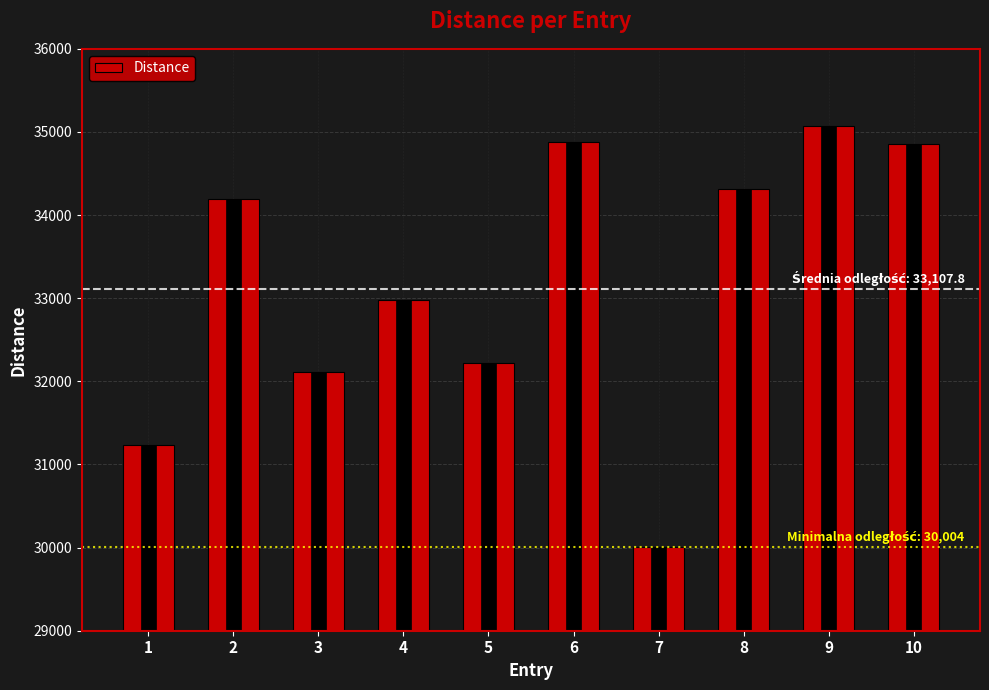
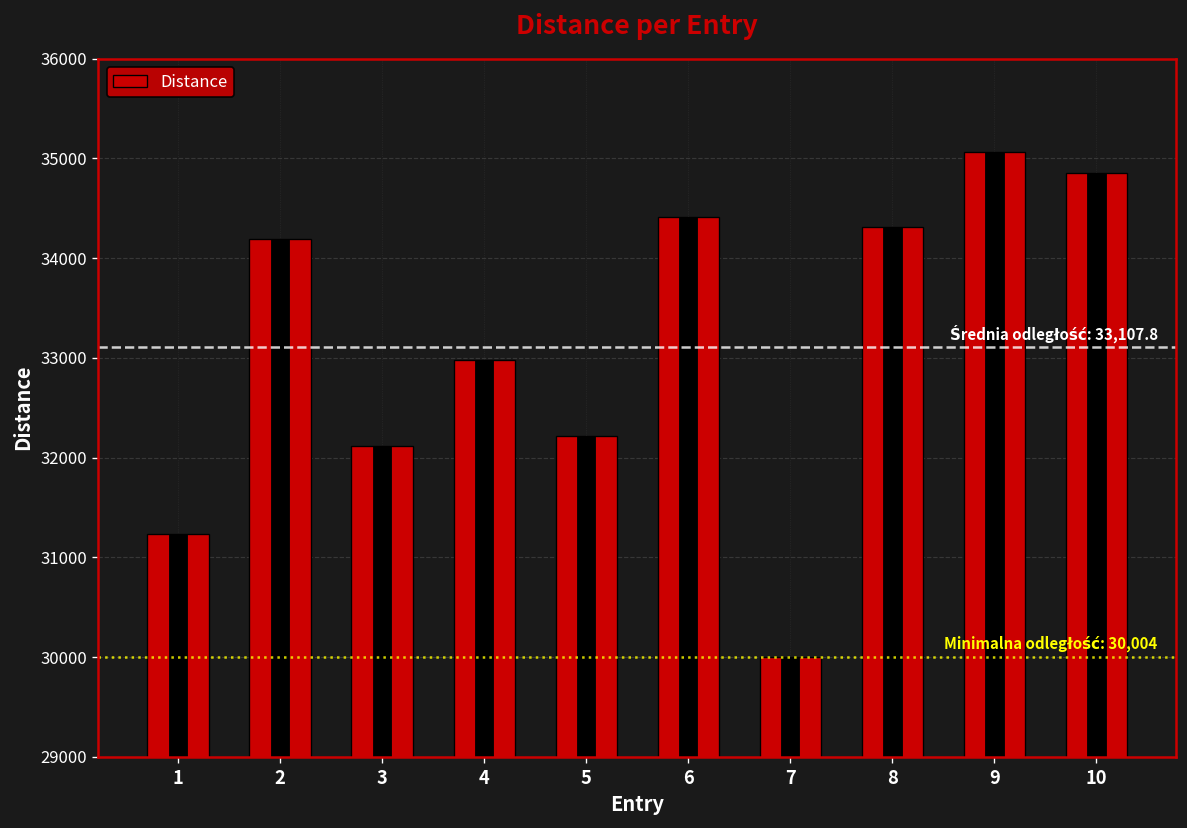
Distance, 6: 34900 -> 34400
